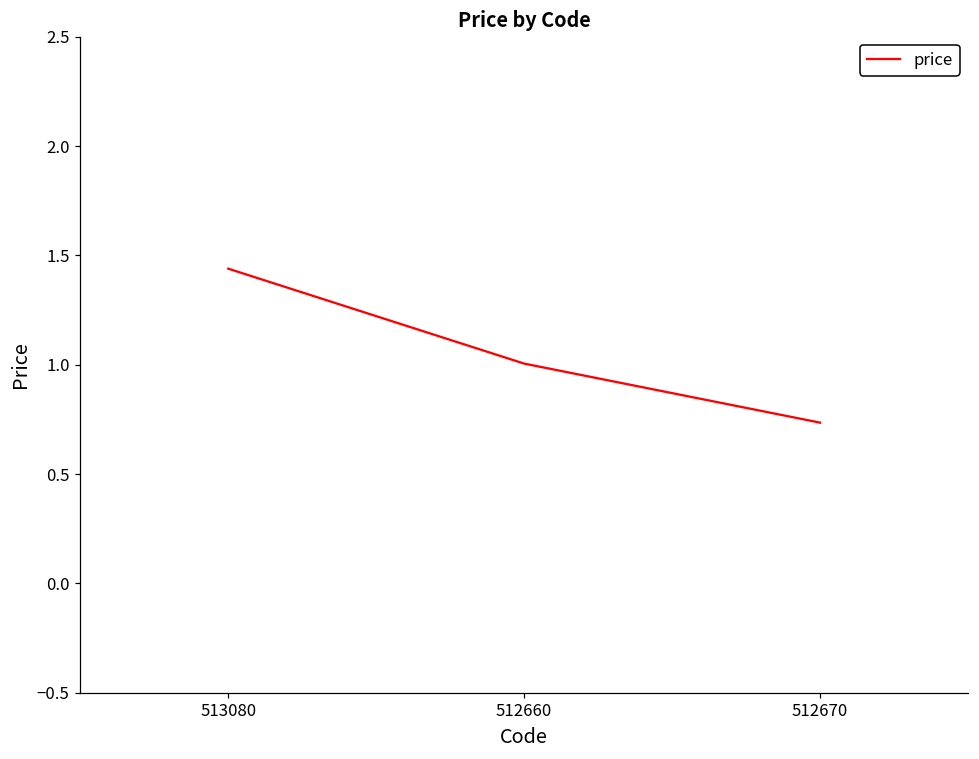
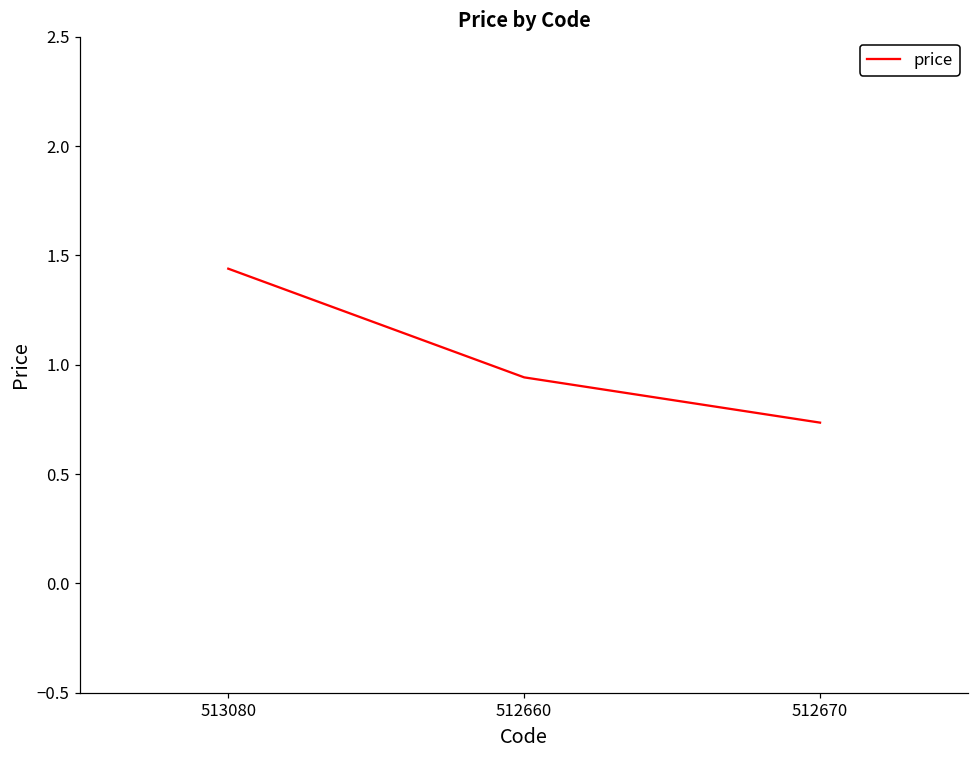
512660: 1.01 -> 0.94
